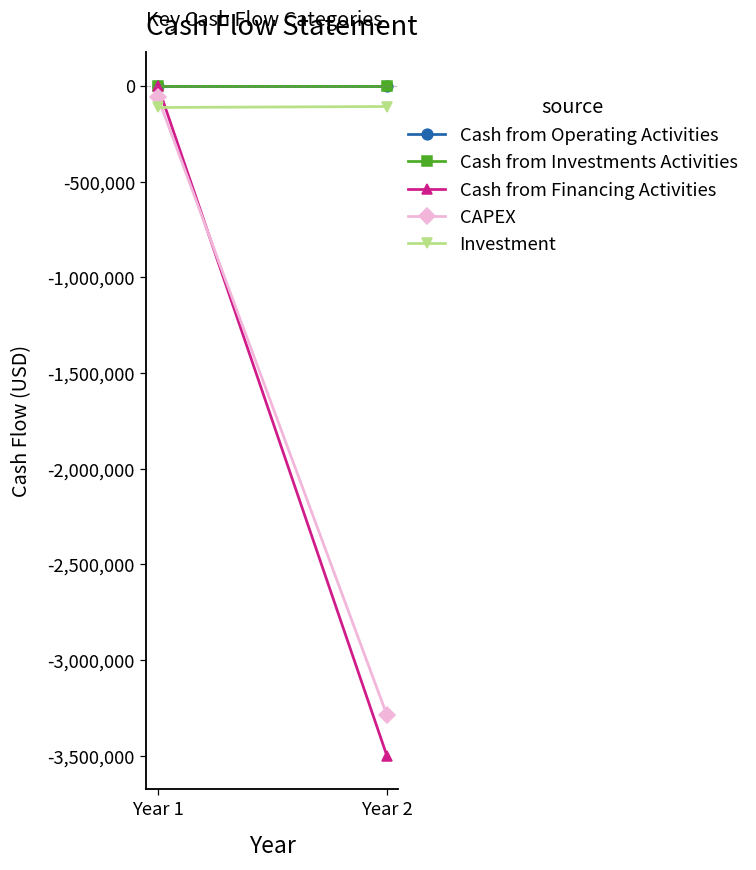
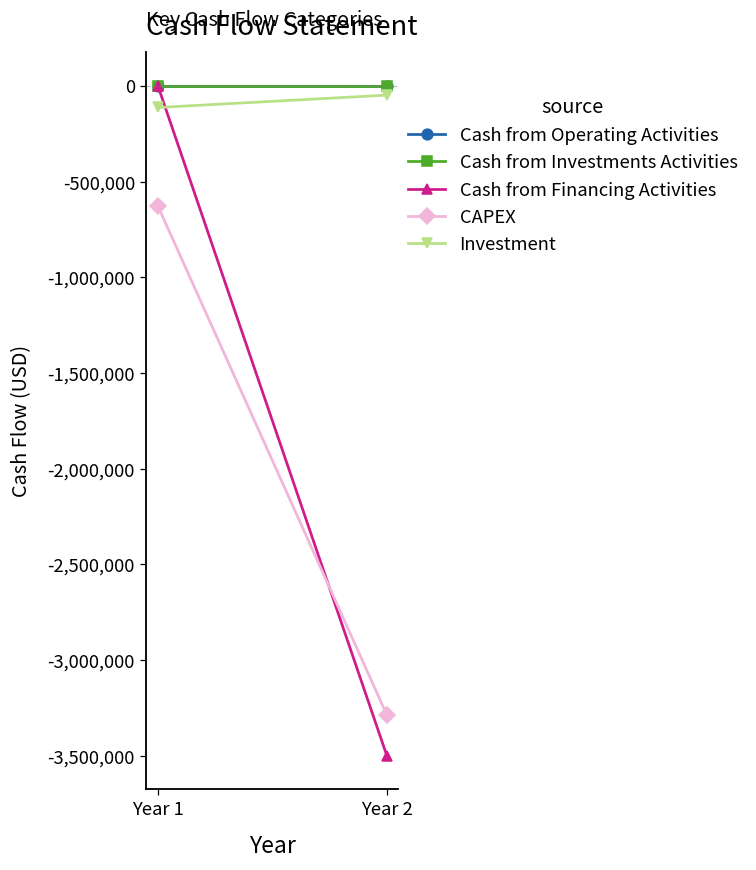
CAPEX, Year 1: -60,000 -> -630,000
Investment, Year 2: -110,000 -> -50,000
